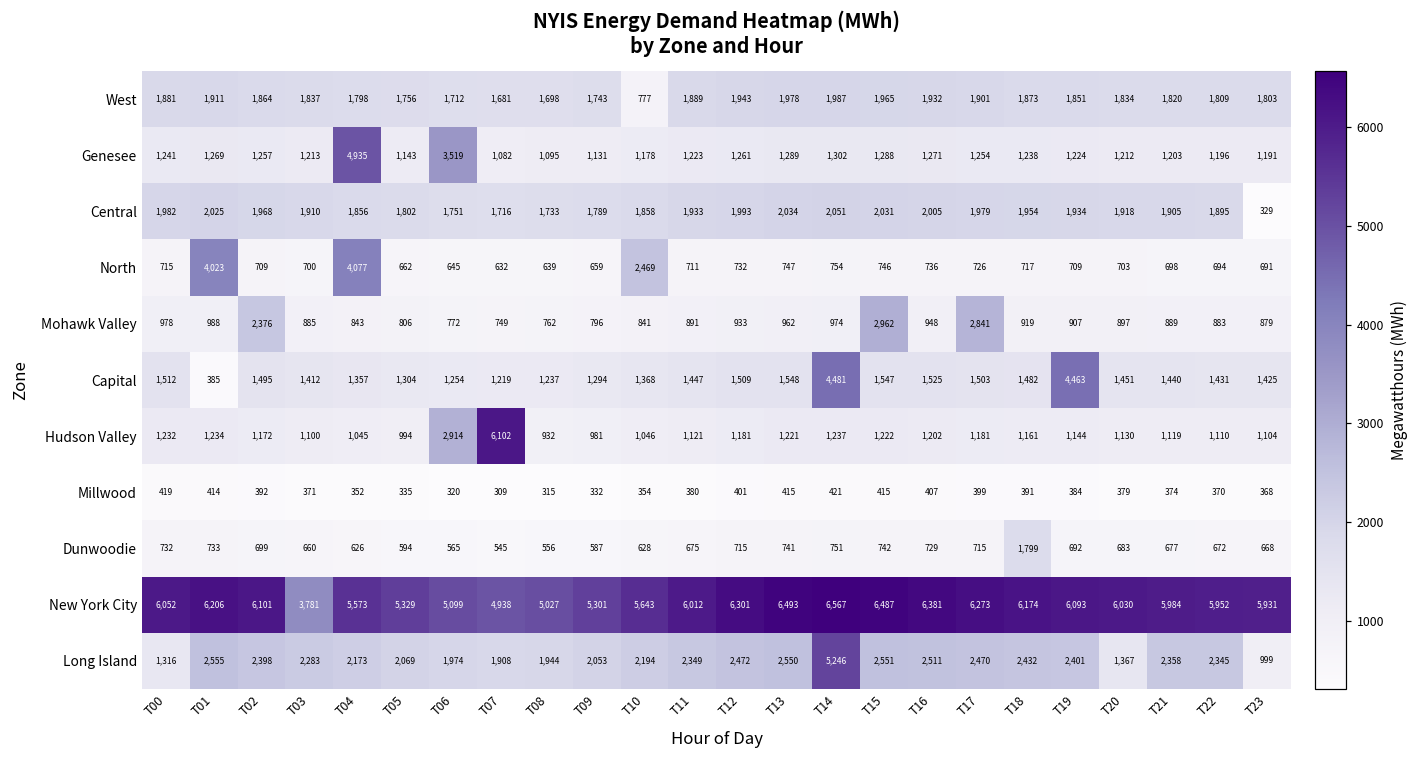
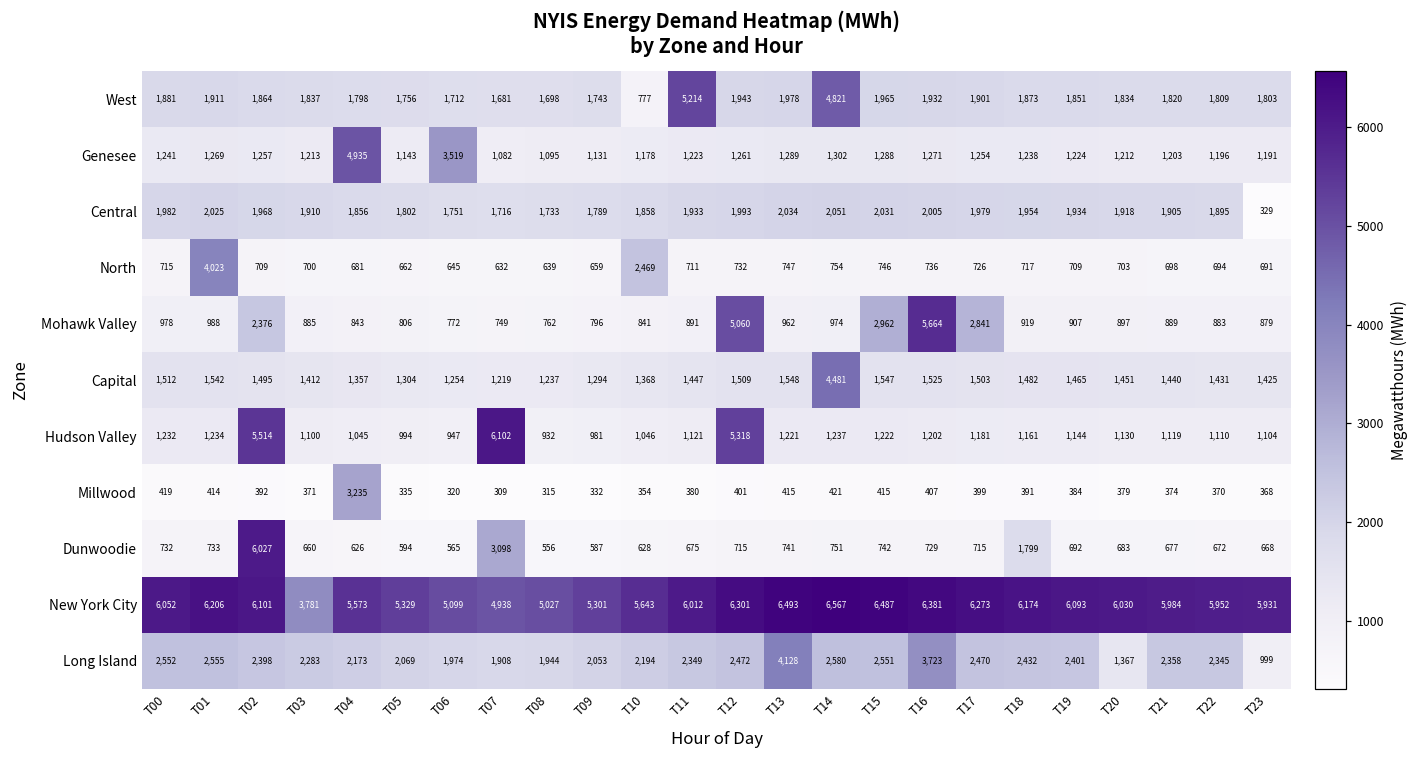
West, T11: 1,889 -> 5,214
West, T14: 1,987 -> 4,821
North, T04: 4,077 -> 681
Mohawk Valley, T12: 933 -> 5,060
Mohawk Valley, T16: 948 -> 5,664
Capital, T01: 385 -> 1,542
Capital, T19: 4,463 -> 1,465
Hudson Valley, T02: 1,172 -> 5,514
Hudson Valley, T06: 2,914 -> 947
Hudson Valley, T12: 1,181 -> 5,318
Millwood, T04: 352 -> 3,235
Dunwoodie, T02: 699 -> 6,027
Dunwoodie, T07: 545 -> 3,098
Long Island, T00: 1,316 -> 2,552
Long Island, T13: 2,550 -> 4,128
Long Island, T14: 5,246 -> 2,580
Long Island, T16: 2,511 -> 3,723
